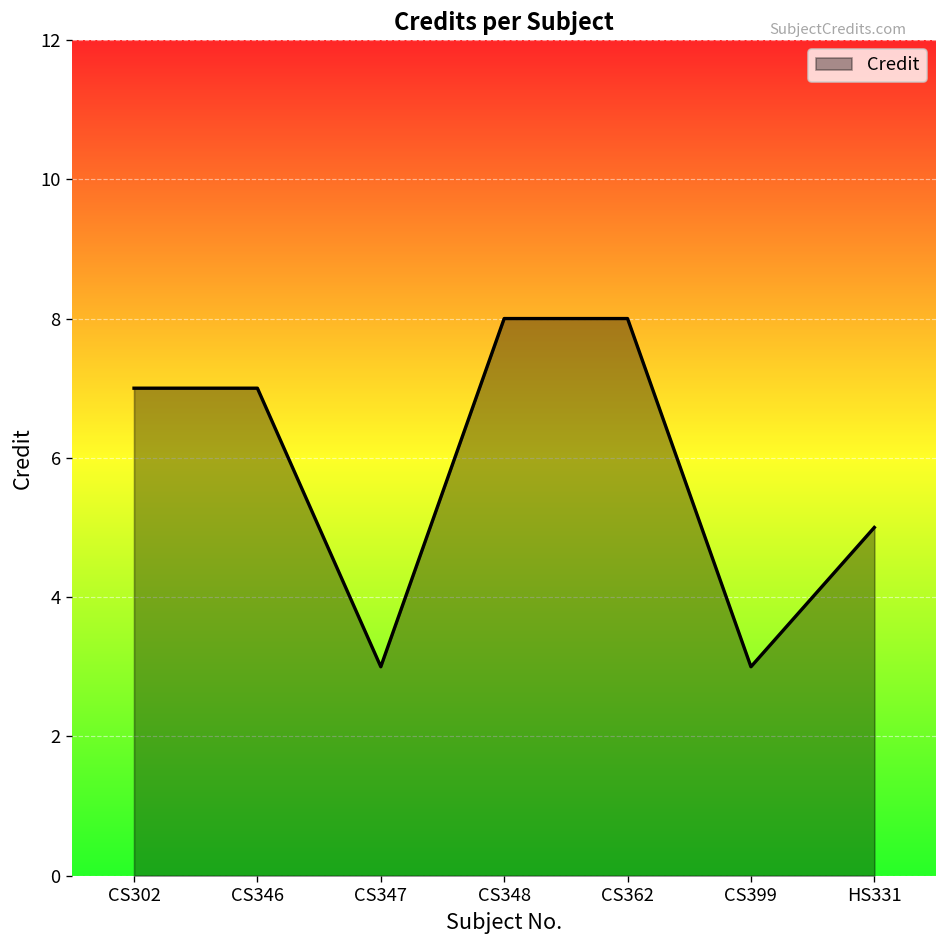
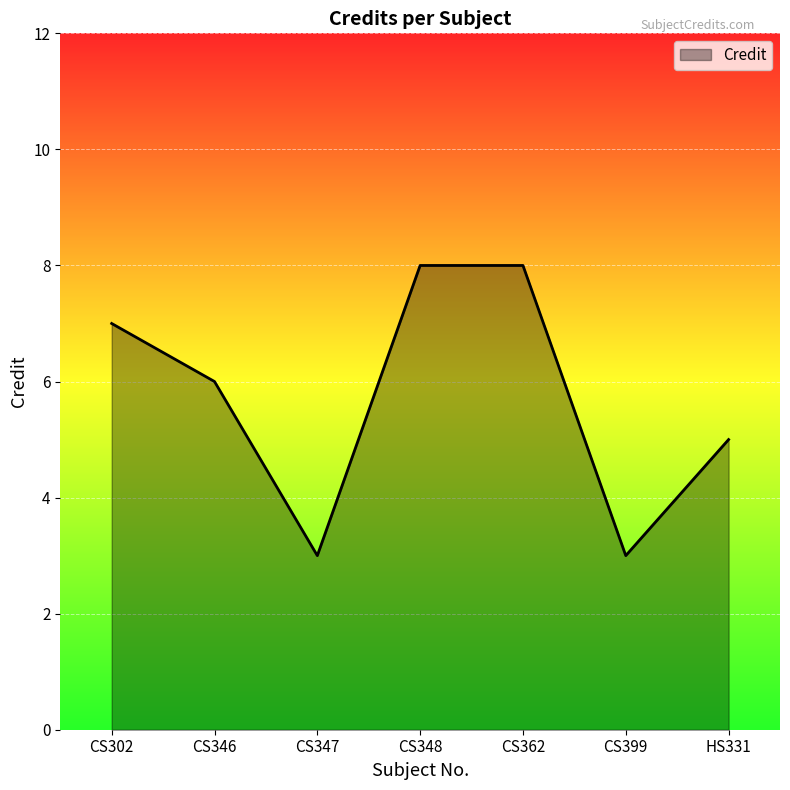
CS346: 7 -> 6
